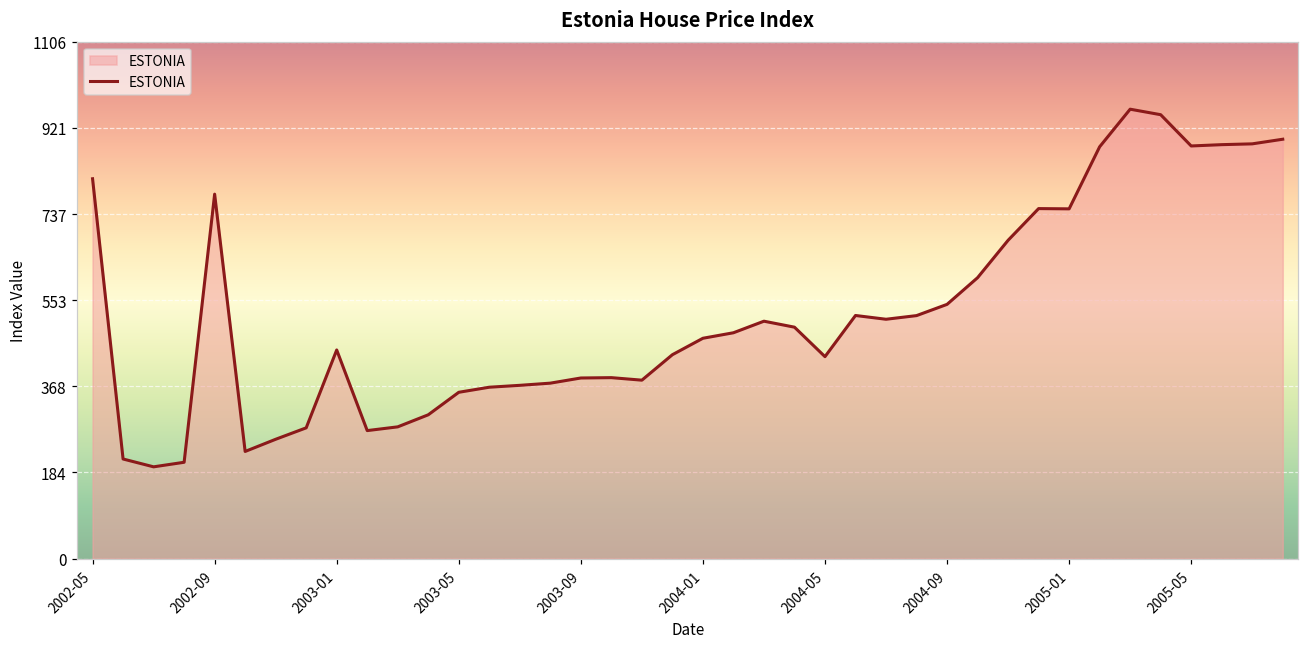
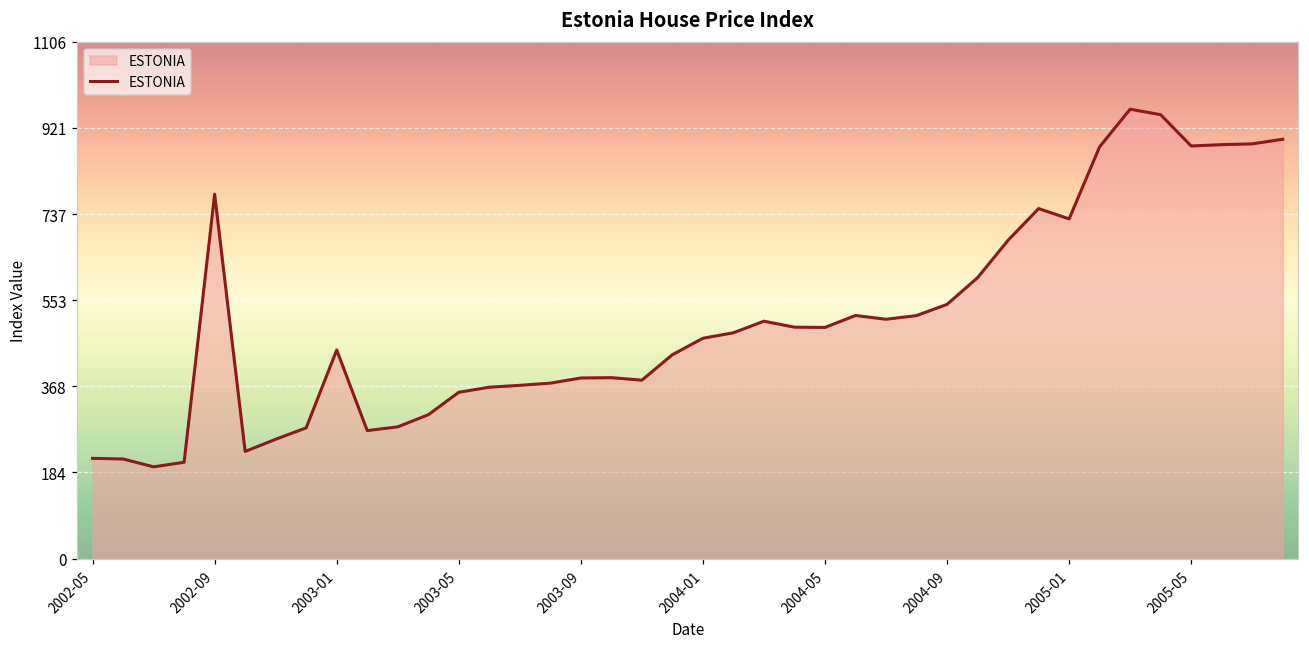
2002-05: 810 -> 210
2004-05: 430 -> 490
2005-01: 750 -> 730
